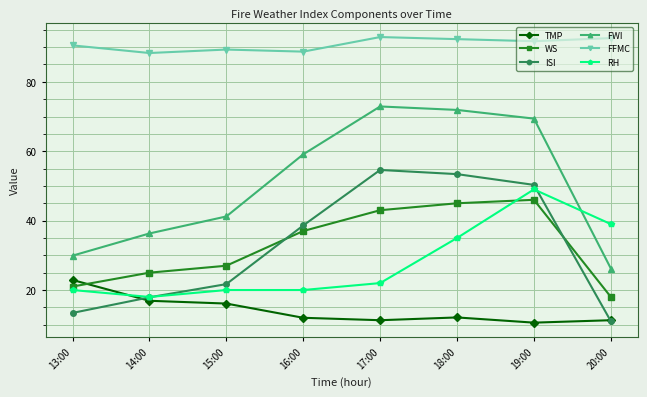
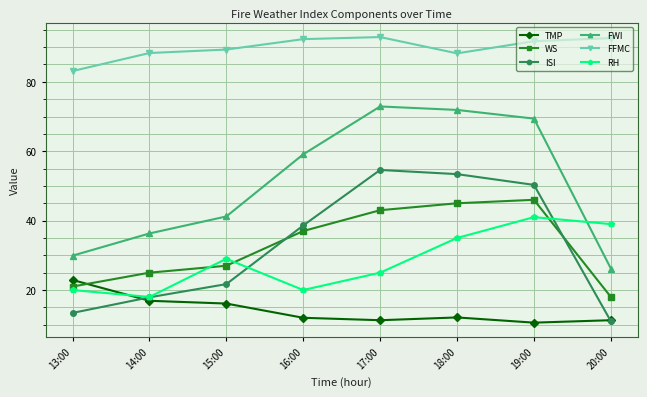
FFMC, 13:00: 91 -> 83
RH, 15:00: 20 -> 29
FFMC, 16:00: 89 -> 92
RH, 17:00: 22 -> 25
FFMC, 18:00: 92 -> 88
RH, 19:00: 49 -> 41
